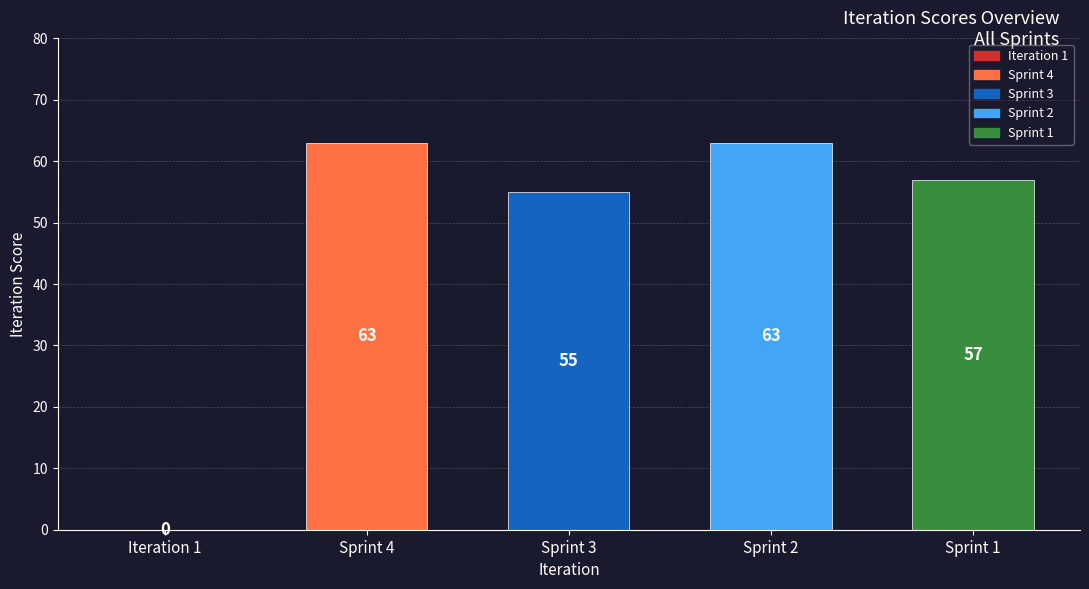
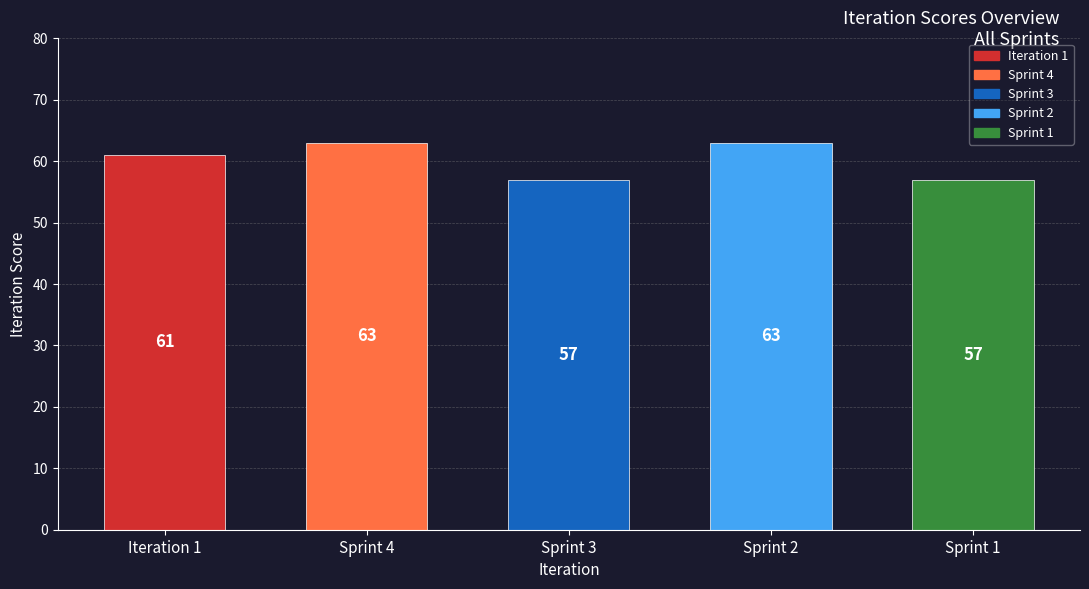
Iteration 1: 0 -> 61
Sprint 3: 55 -> 57
